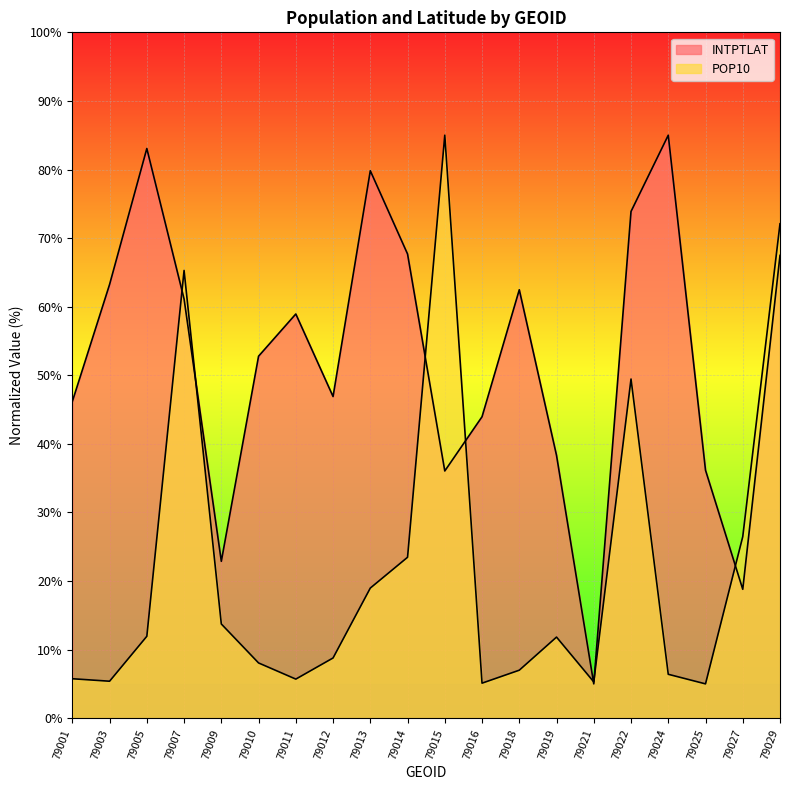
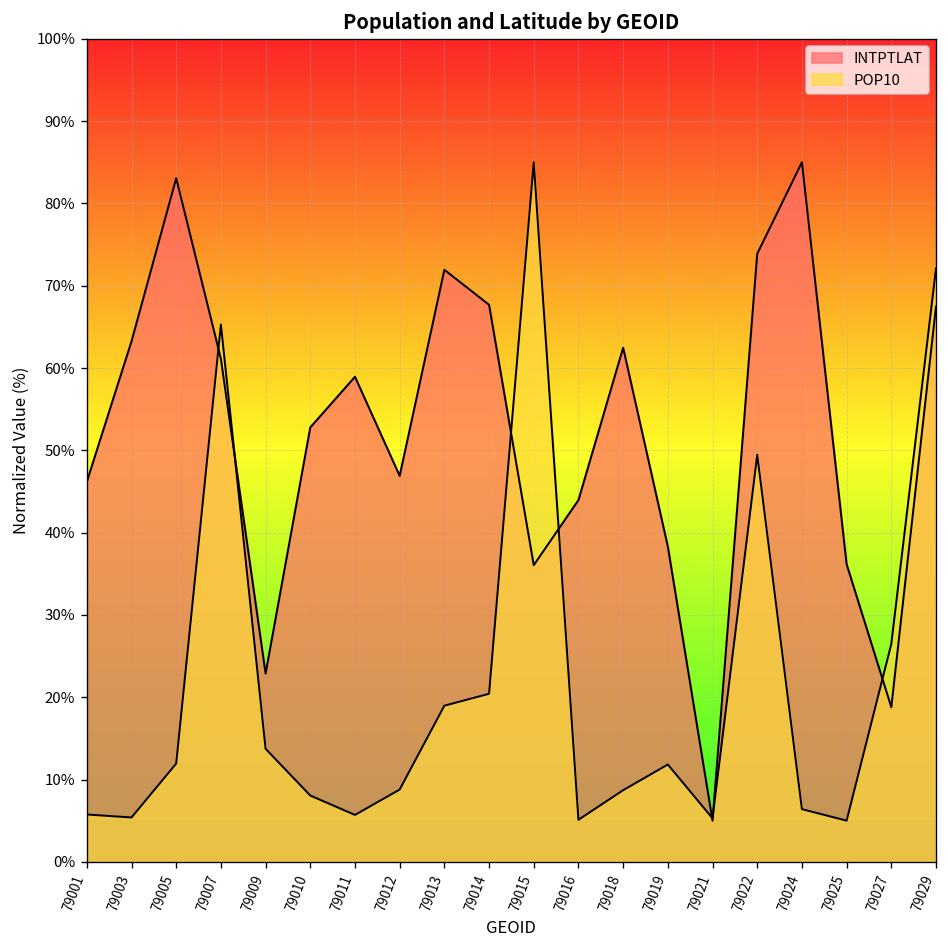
INTPTLAT, 79013: 80% -> 72%
POP10, 79014: 23% -> 20%
POP10, 79018: 7% -> 9%
